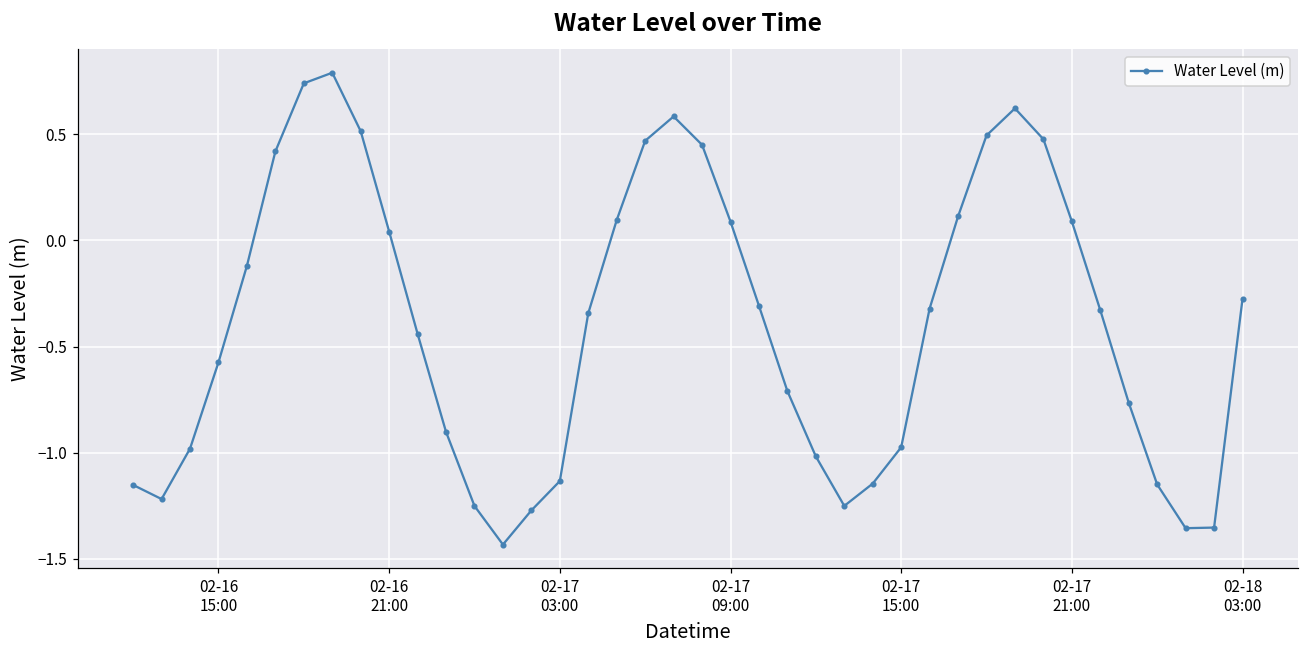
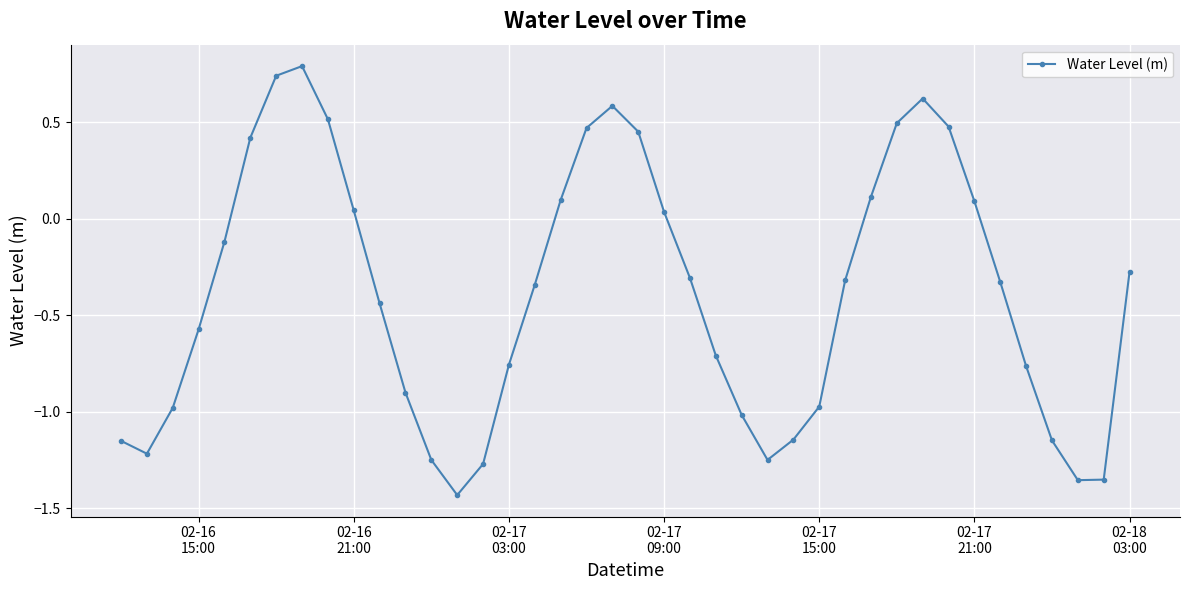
02-17 03:00: -1.13 -> -0.76
02-17 09:00: 0.09 -> 0.03
